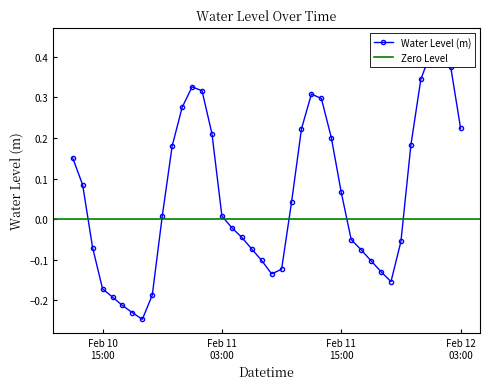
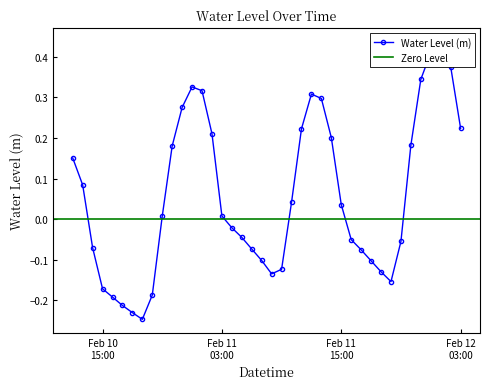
Feb 11 15:00: 0.07 -> 0.04
